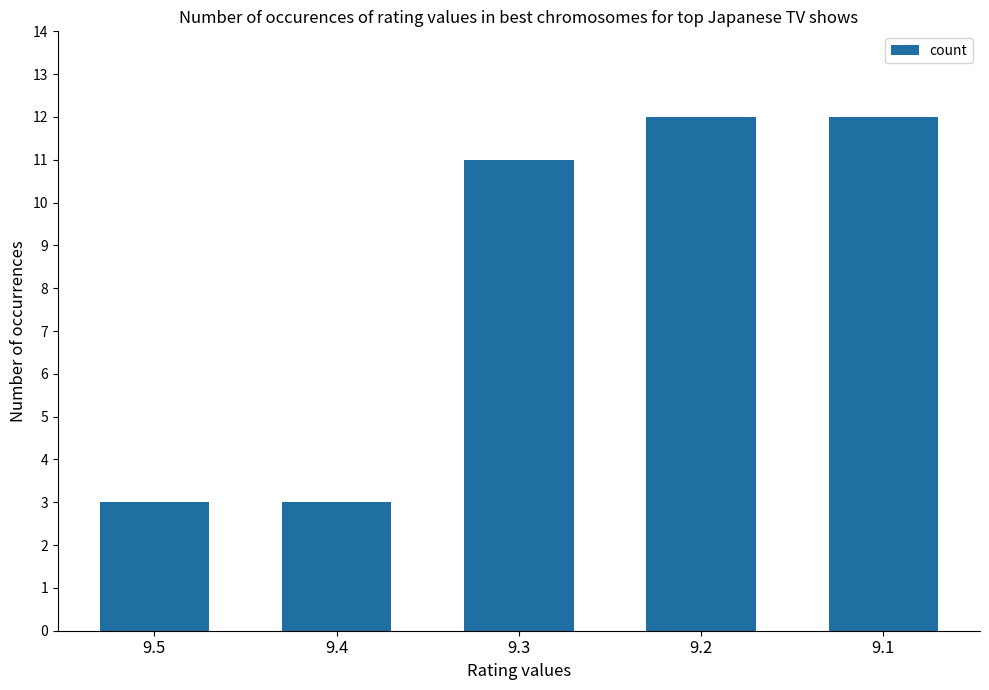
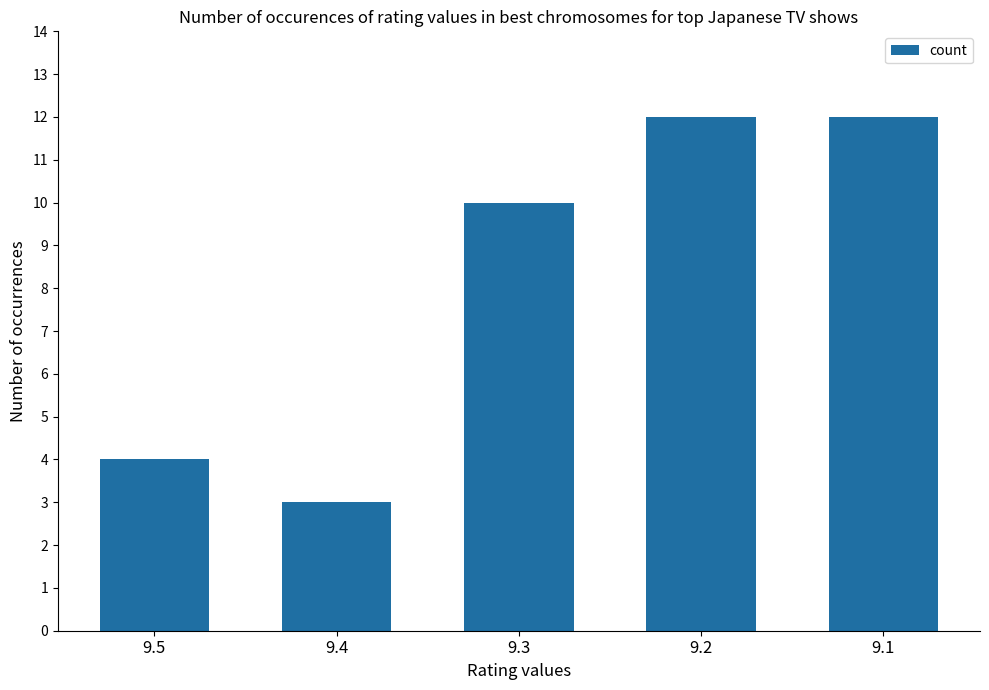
9.5: 3 -> 4
9.3: 11 -> 10
